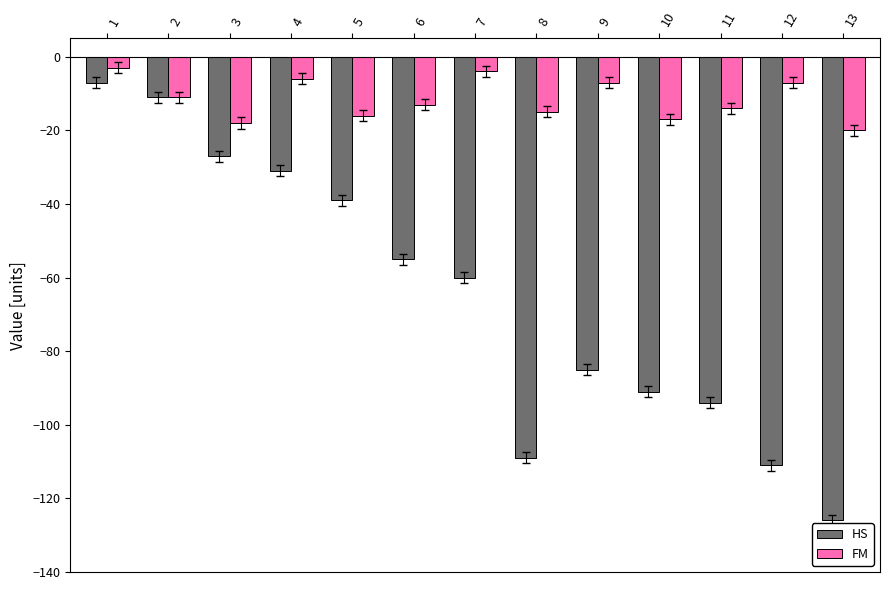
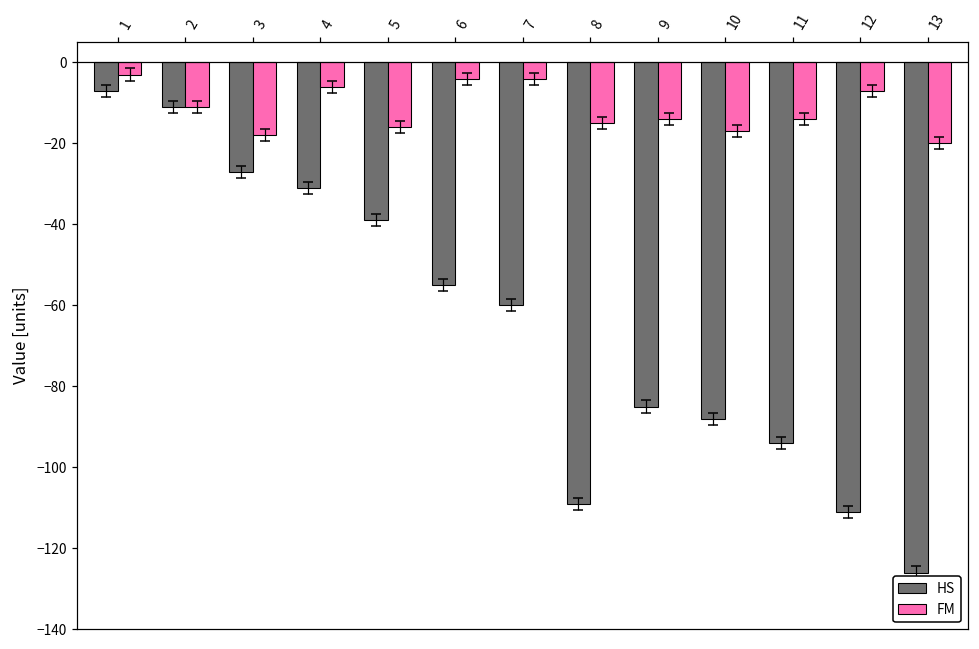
FM, 6: -13 -> -4
FM, 9: -7 -> -14
HS, 10: -91 -> -88
